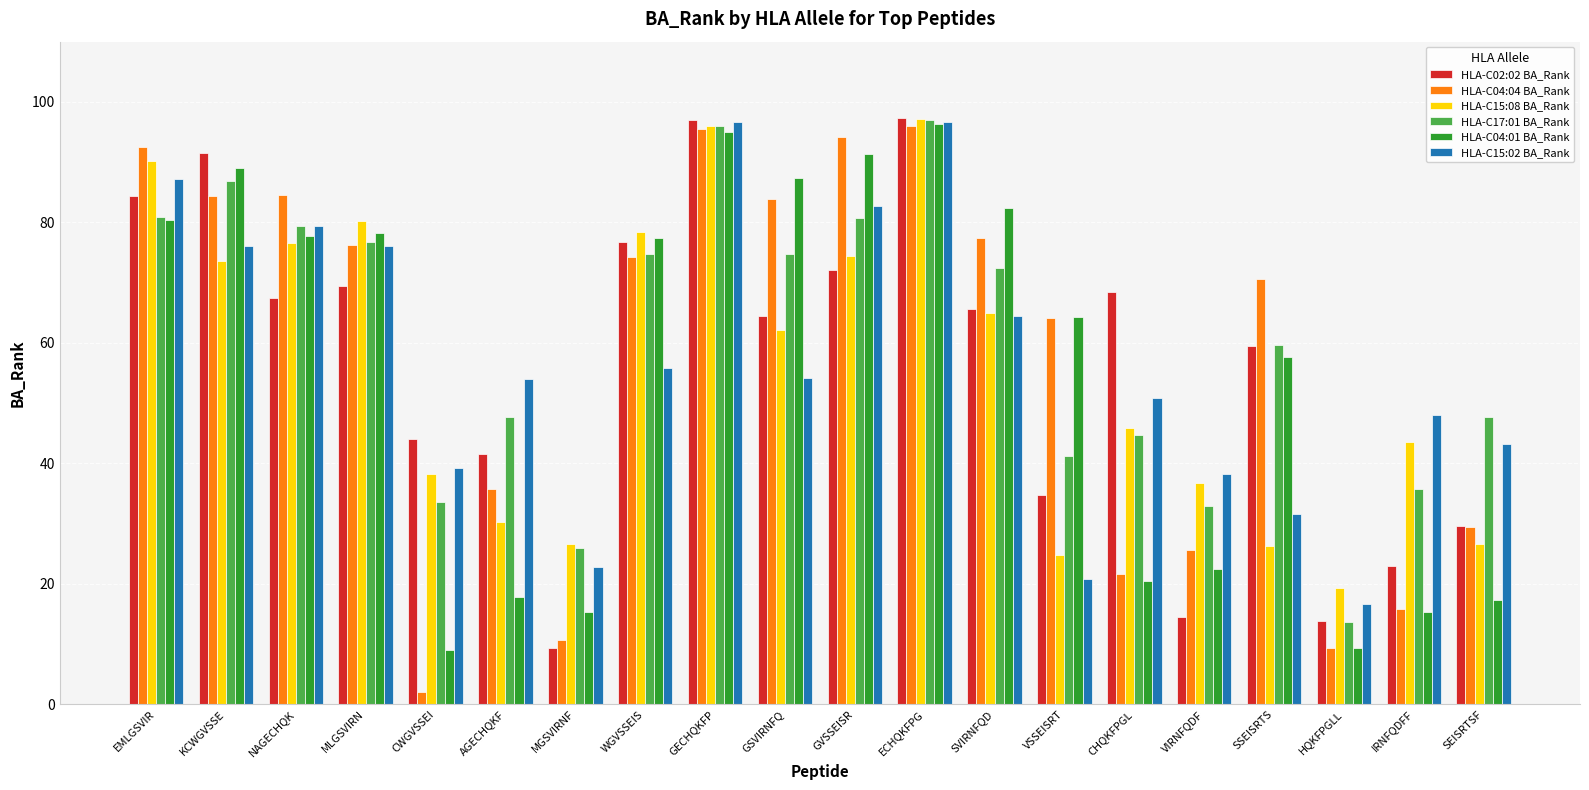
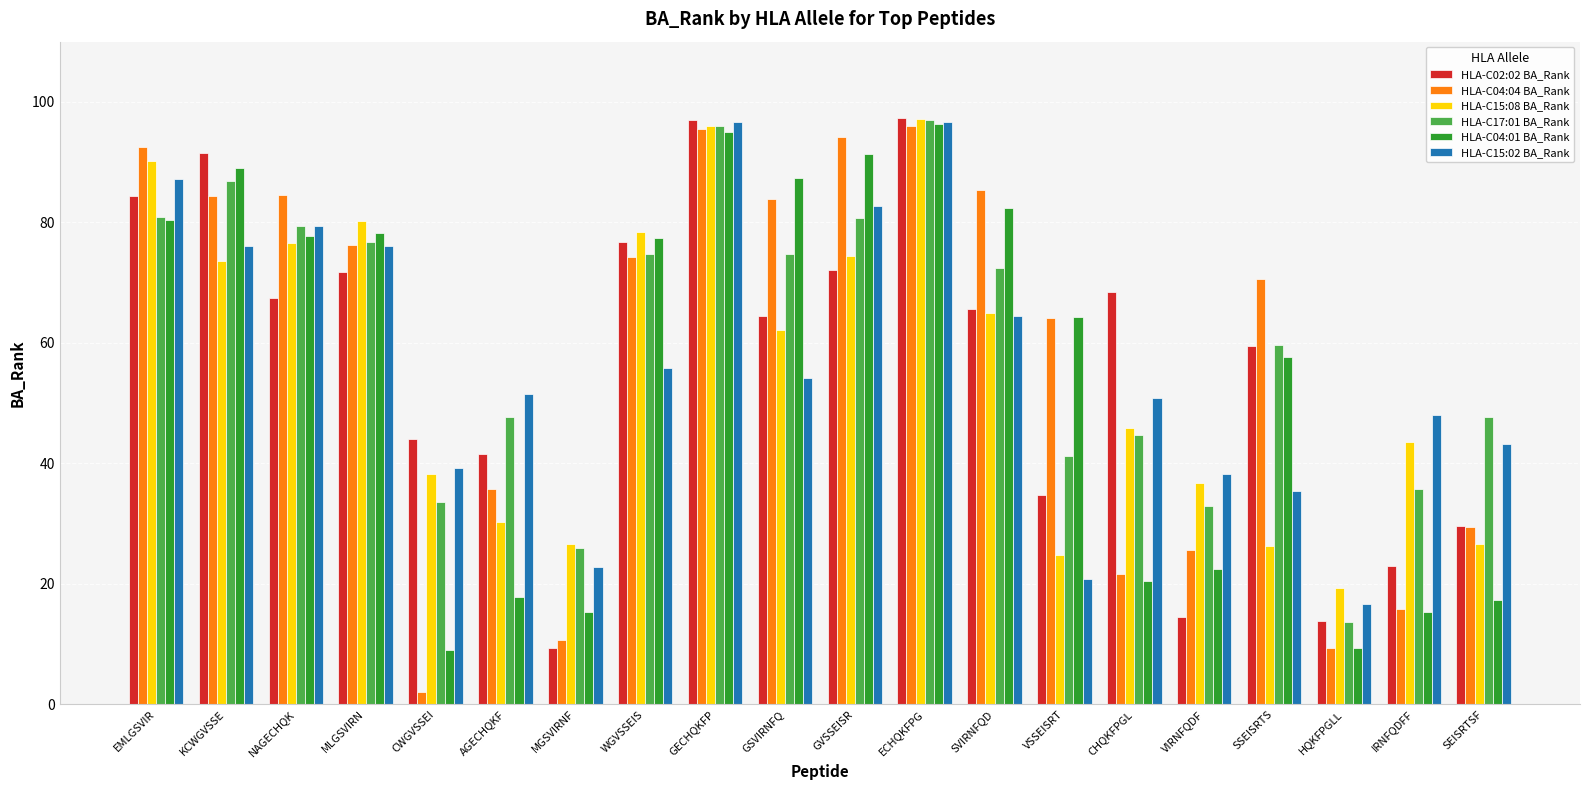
HLA-C02:02 BA_Rank, MLGSVIRN: 69 -> 72
HLA-C15:02 BA_Rank, AGECHQKF: 54 -> 52
HLA-C04:04 BA_Rank, SVIRNFQD: 77 -> 85
HLA-C15:02 BA_Rank, SSEISRTS: 32 -> 35
